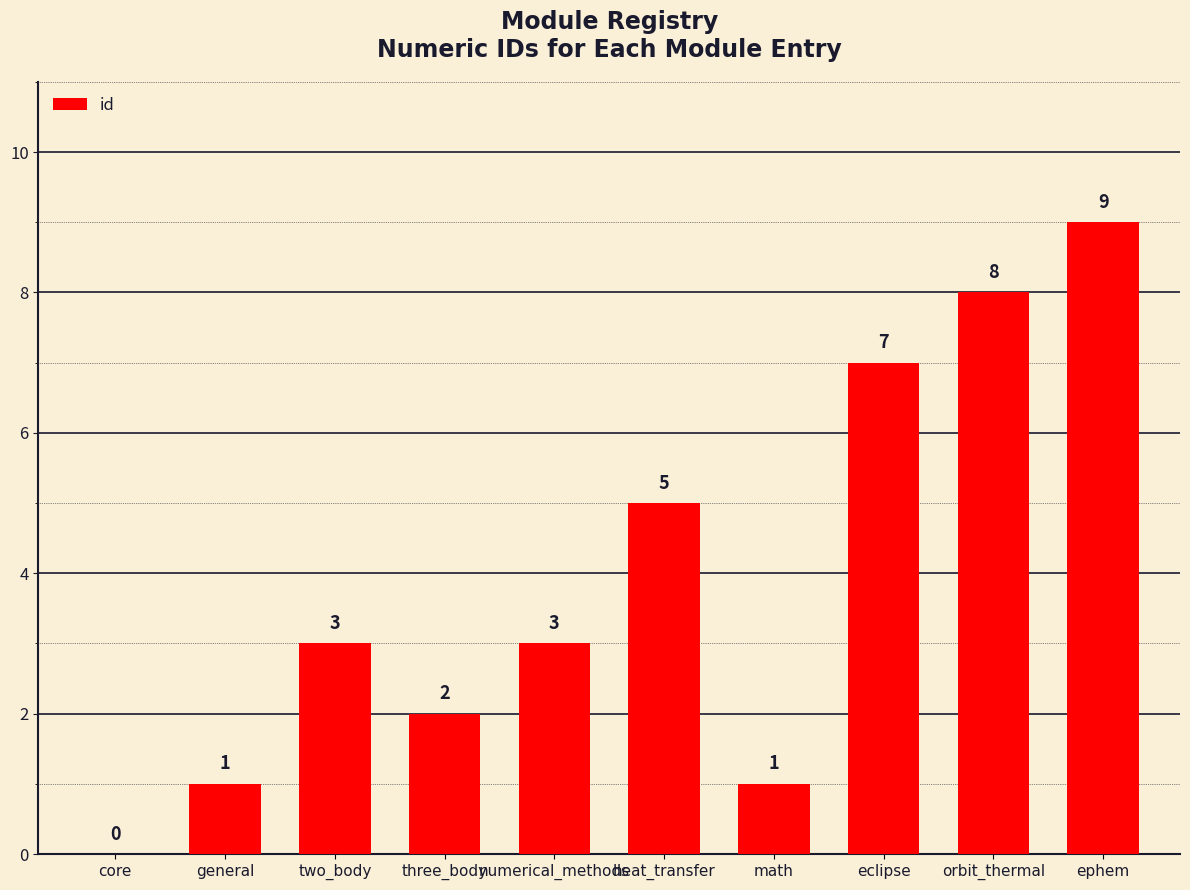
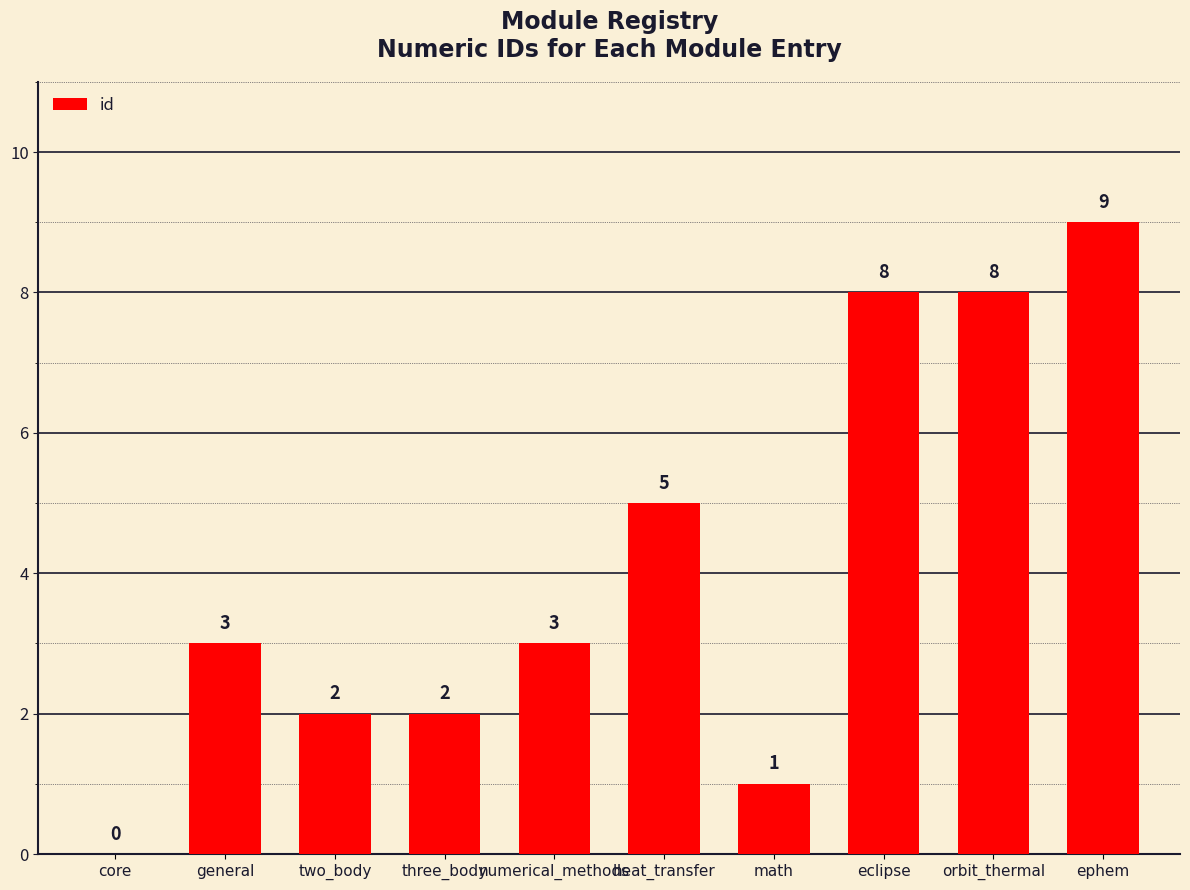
general: 1 -> 3
two_body: 3 -> 2
eclipse: 7 -> 8
